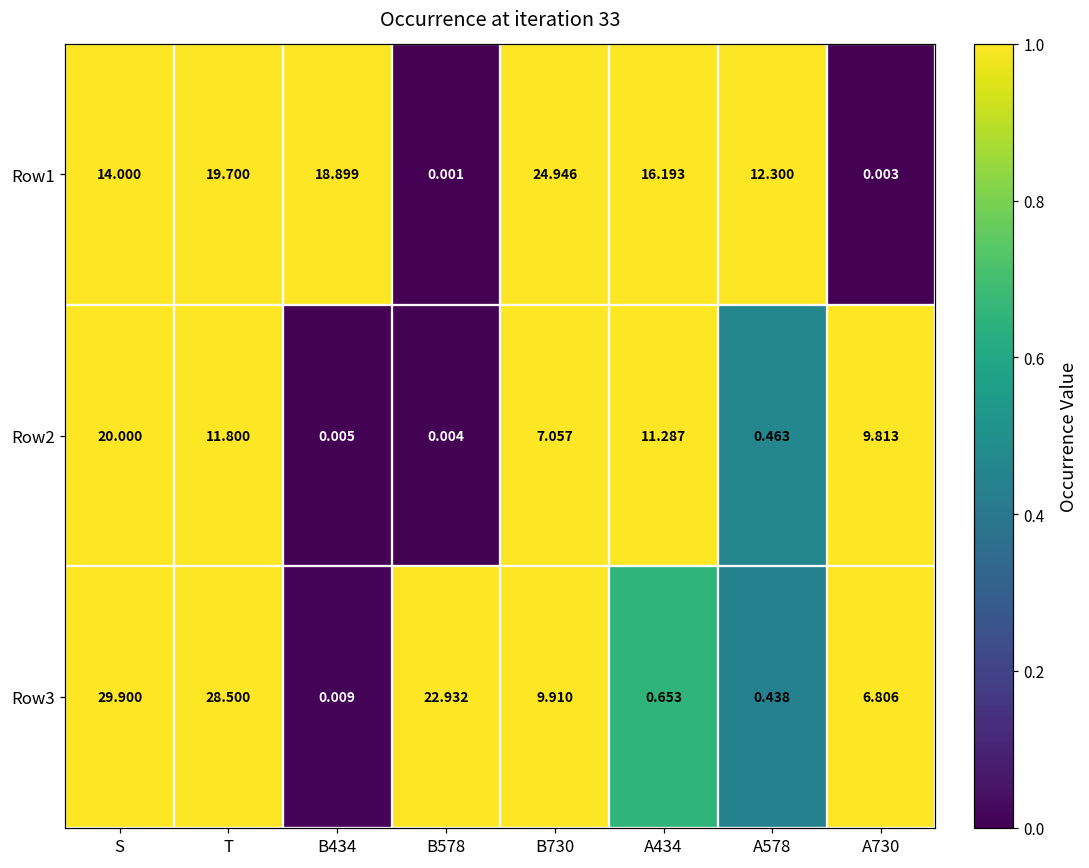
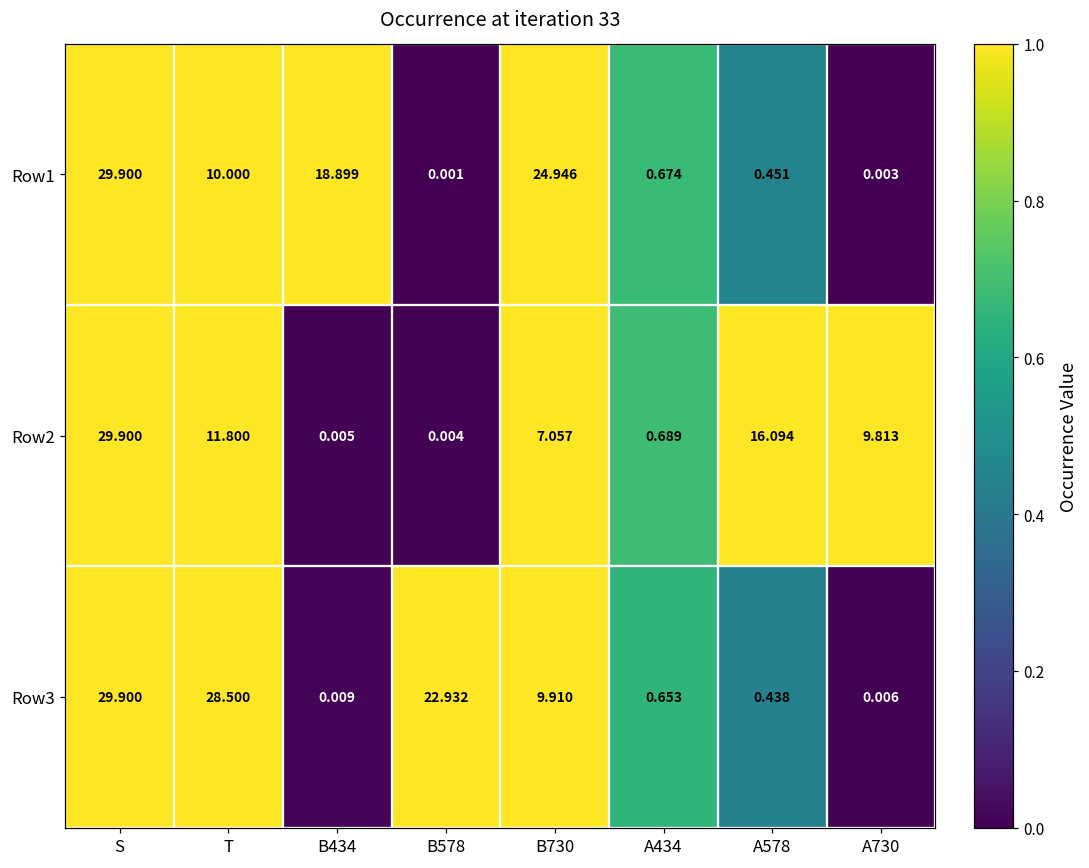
Row1, S: 14.000 -> 29.900
Row1, T: 19.700 -> 10.000
Row1, A434: 16.193 -> 0.674
Row1, A578: 12.300 -> 0.451
Row2, S: 20.000 -> 29.900
Row2, A434: 11.287 -> 0.689
Row2, A578: 0.463 -> 16.094
Row3, A730: 6.806 -> 0.006
